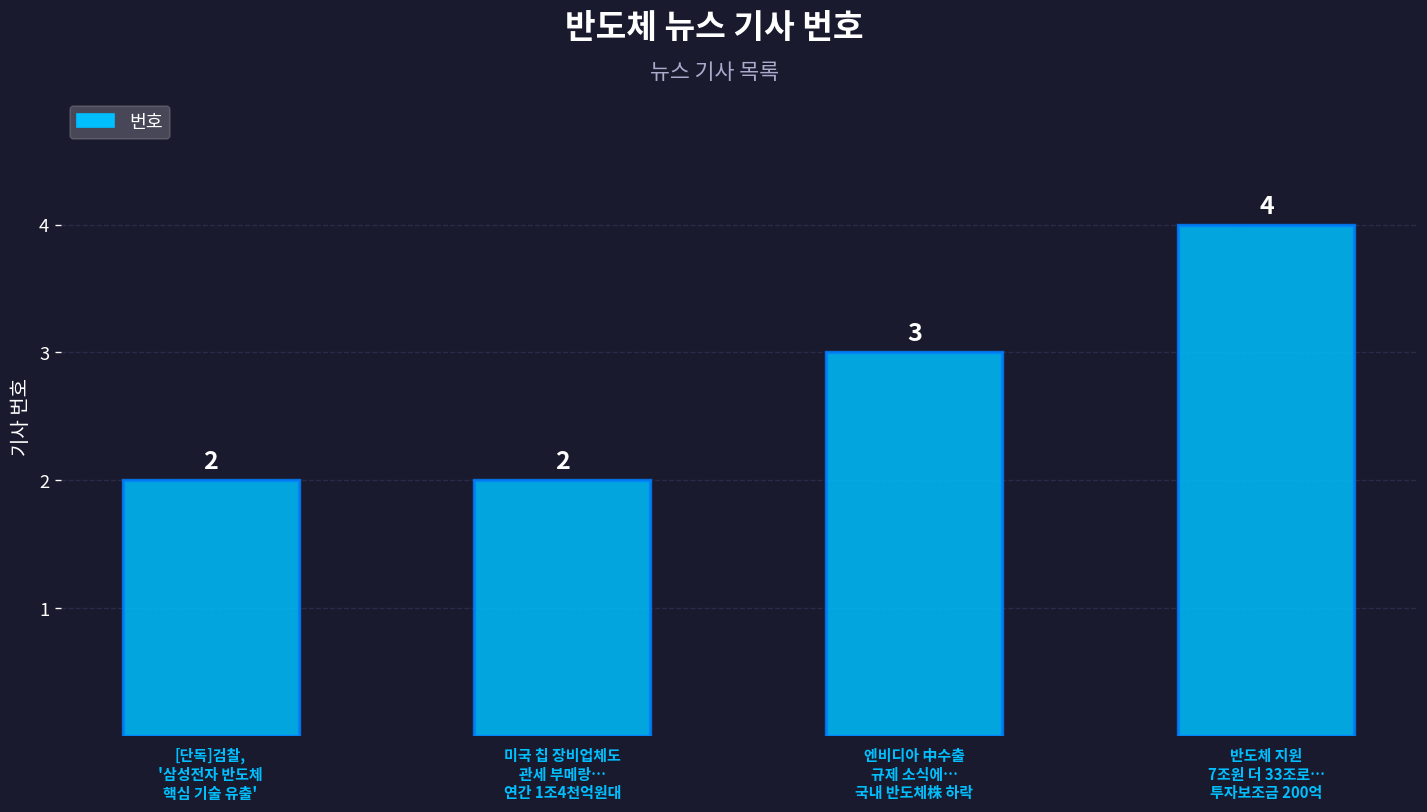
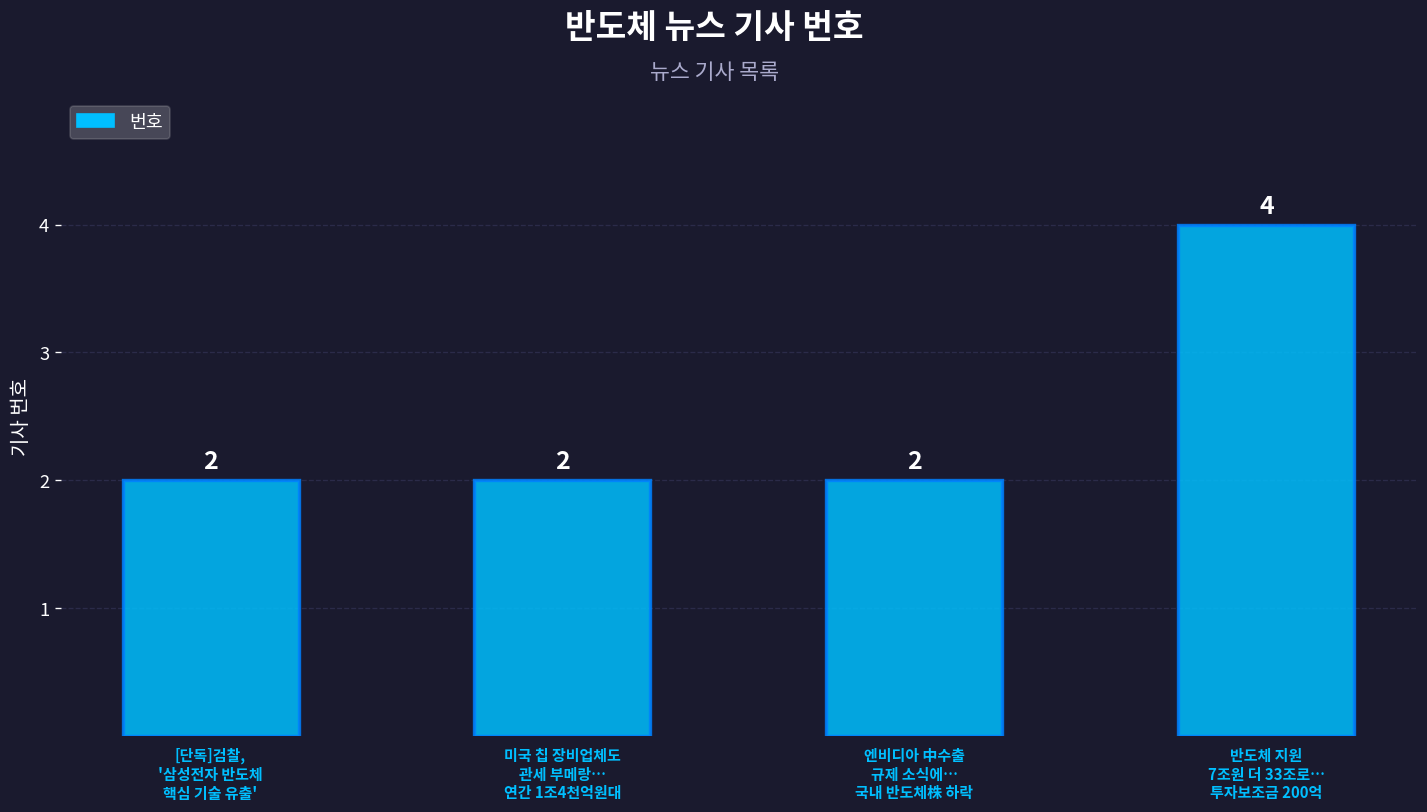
엔비디아 中수출 규제 소식에… 국내 반도체株 하락: 3 -> 2
